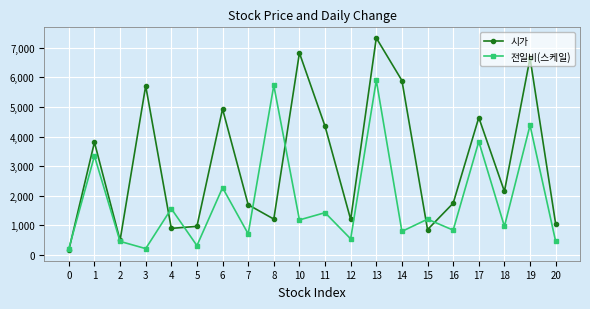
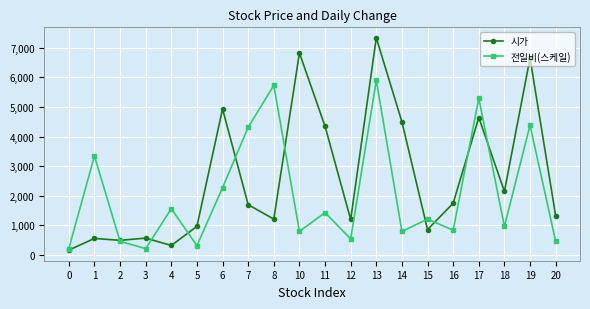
시가, 1: 3,800 -> 600
시가, 3: 5,700 -> 600
시가, 4: 900 -> 300
전일비(스케일), 7: 700 -> 4,300
전일비(스케일), 10: 1,200 -> 800
시가, 14: 5,900 -> 4,500
전일비(스케일), 17: 3,800 -> 5,300
시가, 20: 1,000 -> 1,300
